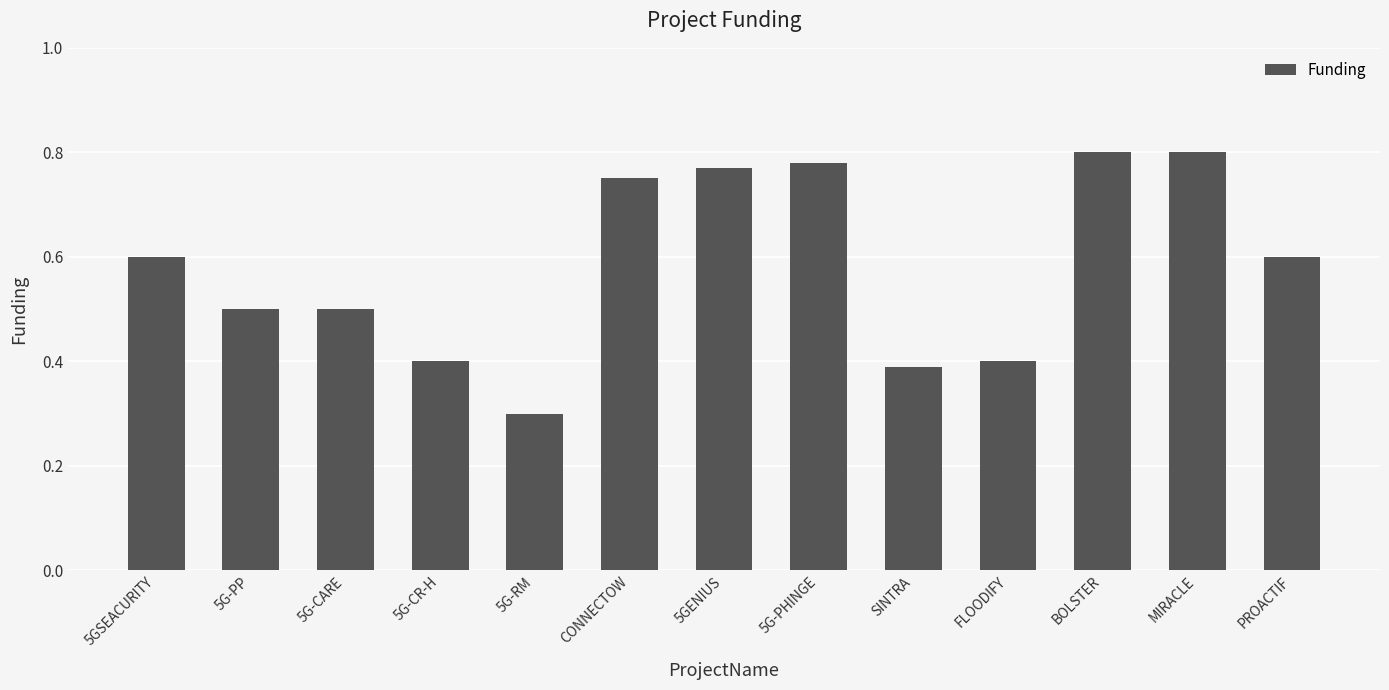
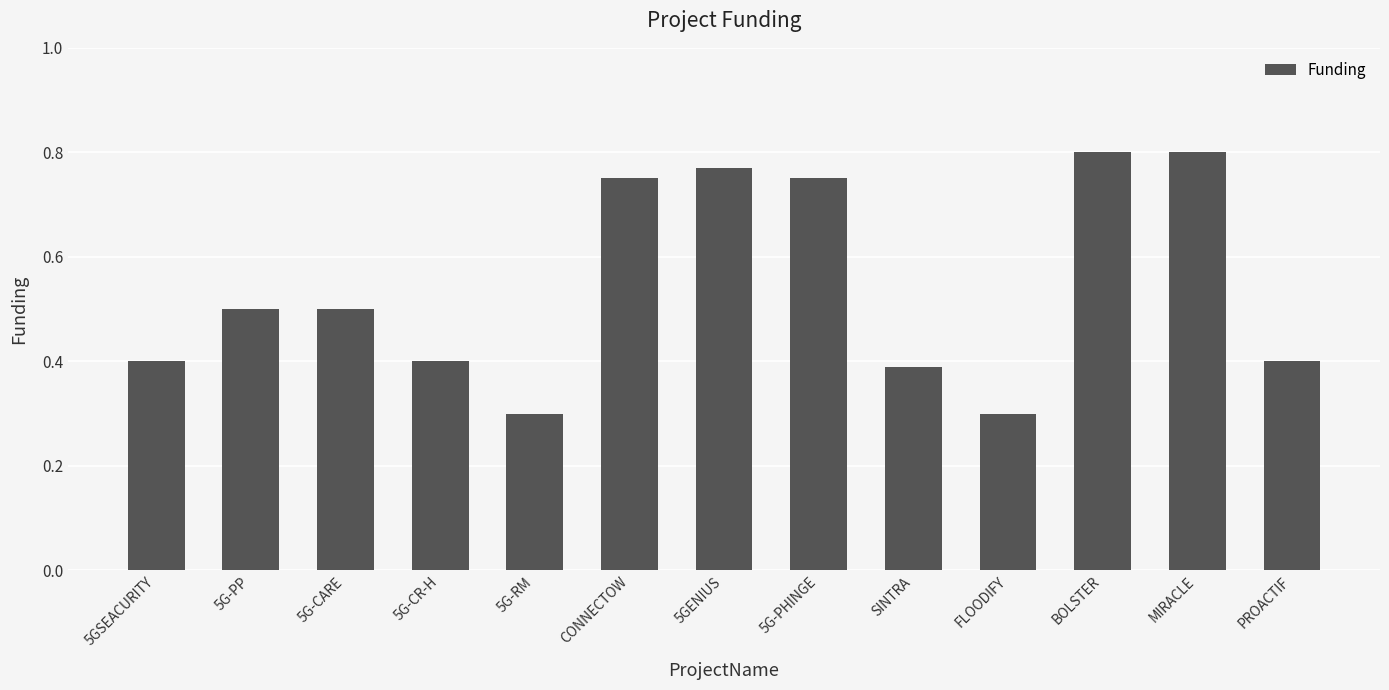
5GSEACURITY: 0.6 -> 0.4
5G-PHINGE: 0.78 -> 0.75
FLOODIFY: 0.4 -> 0.3
PROACTIF: 0.6 -> 0.4
